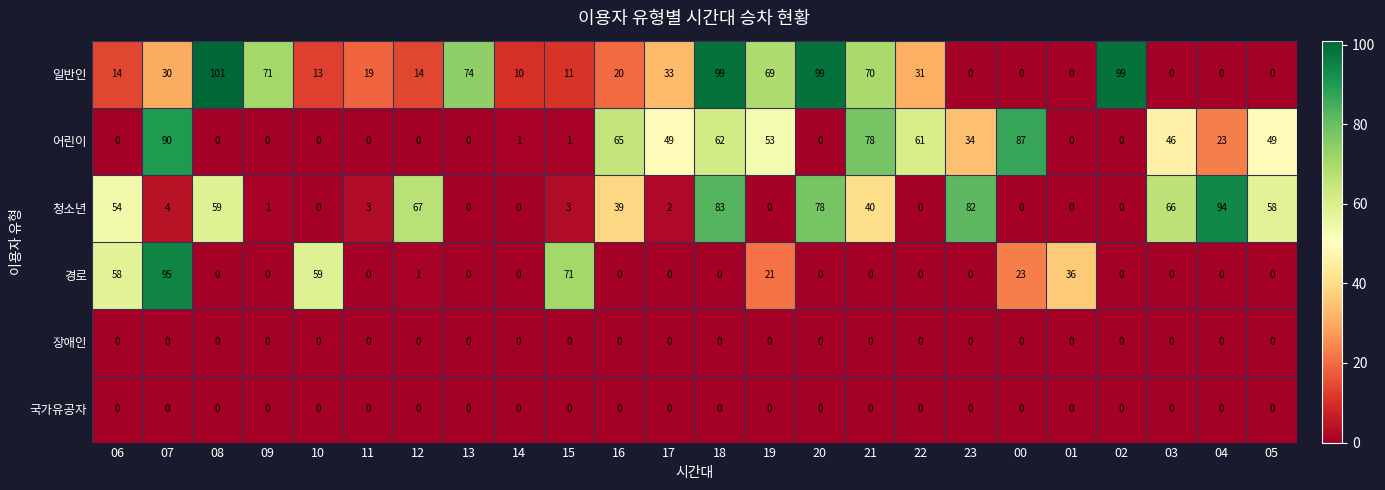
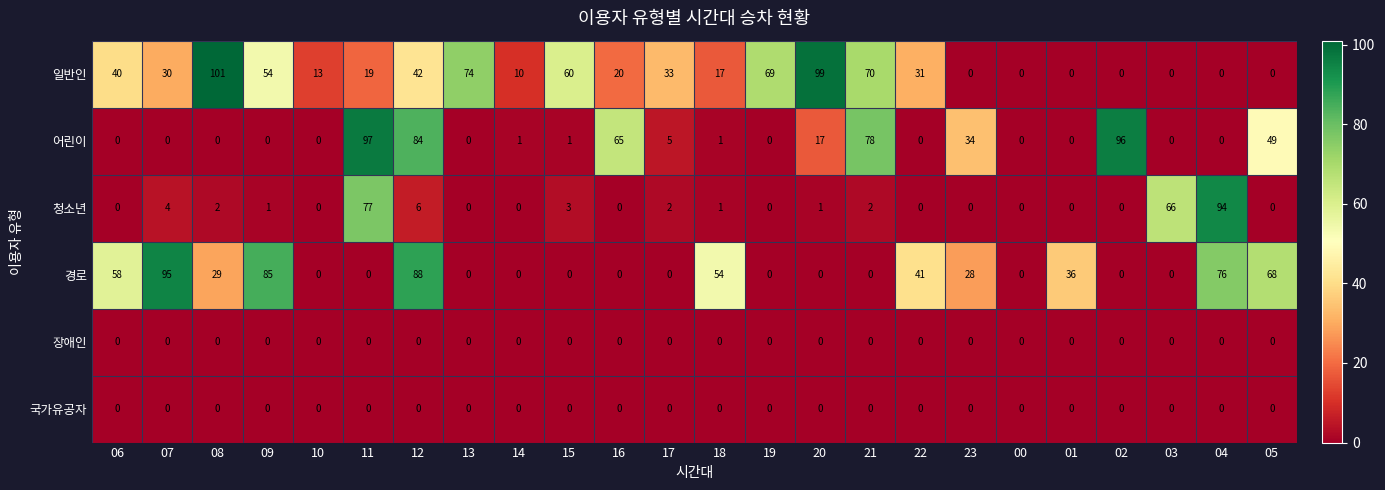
일반인, 06: 14 -> 40
일반인, 09: 71 -> 54
일반인, 12: 14 -> 42
일반인, 15: 11 -> 60
일반인, 18: 99 -> 17
일반인, 02: 99 -> 0
어린이, 07: 90 -> 0
어린이, 11: 0 -> 97
어린이, 12: 0 -> 84
어린이, 17: 49 -> 5
어린이, 18: 62 -> 1
어린이, 19: 53 -> 0
어린이, 20: 0 -> 17
어린이, 22: 61 -> 0
어린이, 00: 87 -> 0
어린이, 02: 0 -> 96
어린이, 03: 46 -> 0
어린이, 04: 23 -> 0
청소년, 06: 54 -> 0
청소년, 08: 59 -> 2
청소년, 11: 3 -> 77
청소년, 12: 67 -> 6
청소년, 16: 39 -> 0
청소년, 18: 83 -> 1
청소년, 20: 78 -> 1
청소년, 21: 40 -> 2
청소년, 23: 82 -> 0
청소년, 05: 58 -> 0
경로, 08: 0 -> 29
경로, 09: 0 -> 85
경로, 10: 59 -> 0
경로, 12: 1 -> 88
경로, 15: 71 -> 0
경로, 18: 0 -> 54
경로, 19: 21 -> 0
경로, 22: 0 -> 41
경로, 23: 0 -> 28
경로, 00: 23 -> 0
경로, 04: 0 -> 76
경로, 05: 0 -> 68
